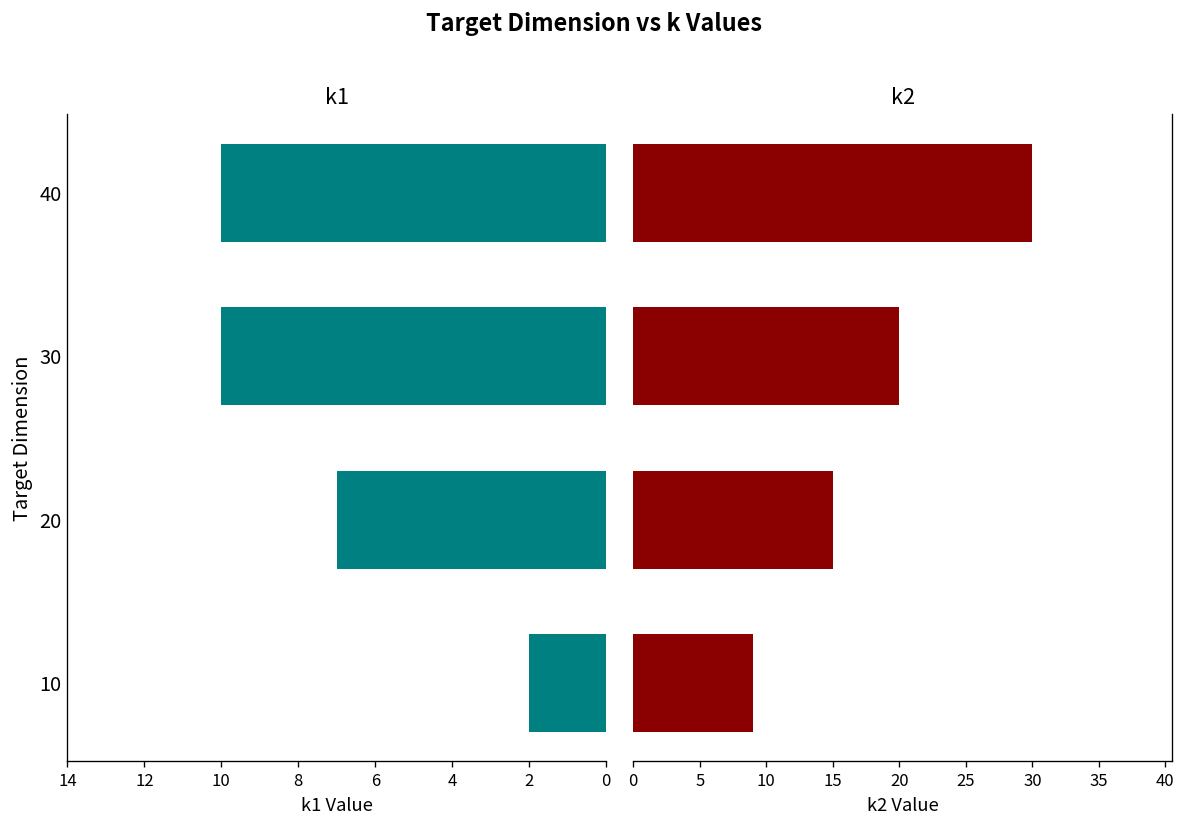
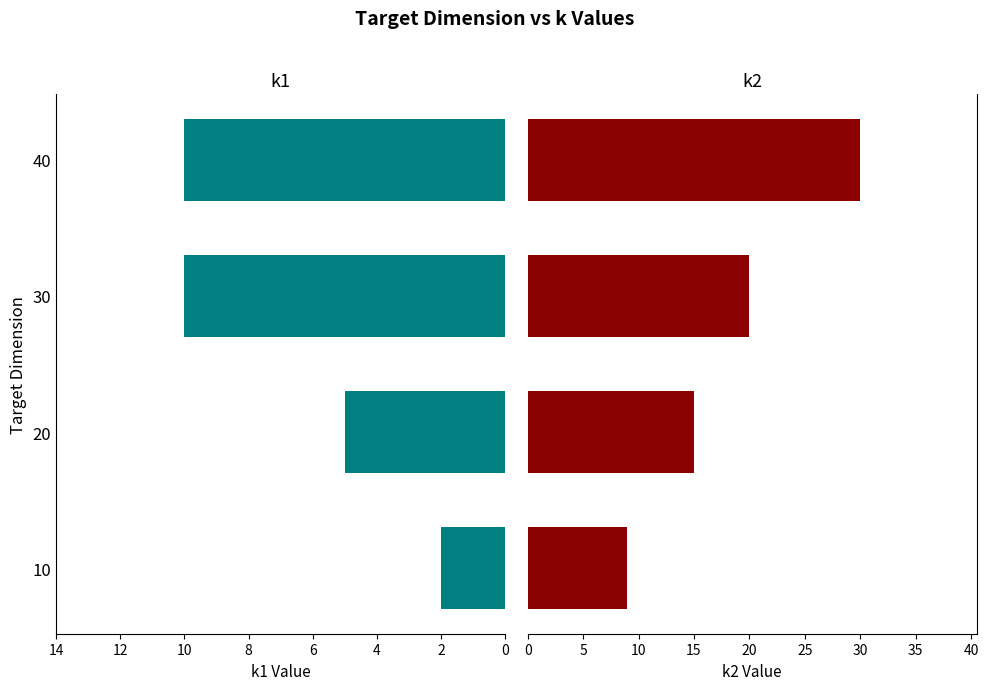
k1, 20: 7 -> 5
